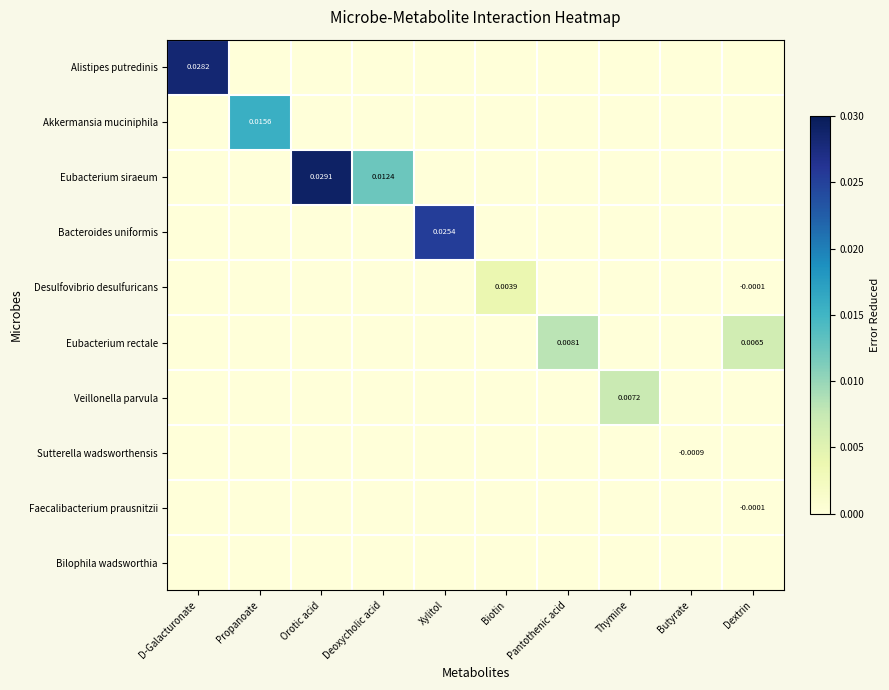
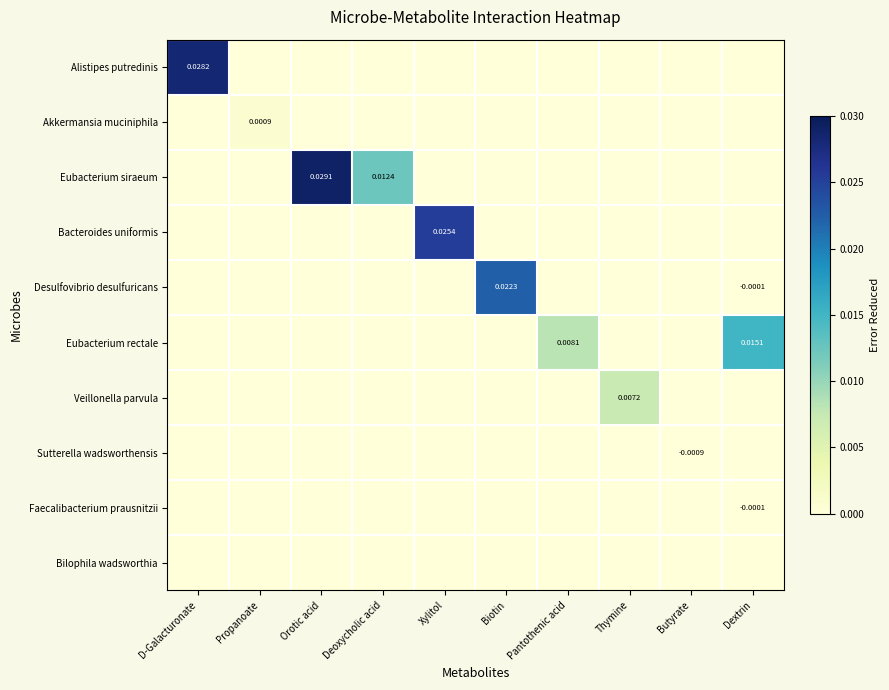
Akkermansia muciniphila, Propanoate: 0.0156 -> 0.0009
Desulfovibrio desulfuricans, Biotin: 0.0039 -> 0.0223
Eubacterium rectale, Dextrin: 0.0065 -> 0.0151
